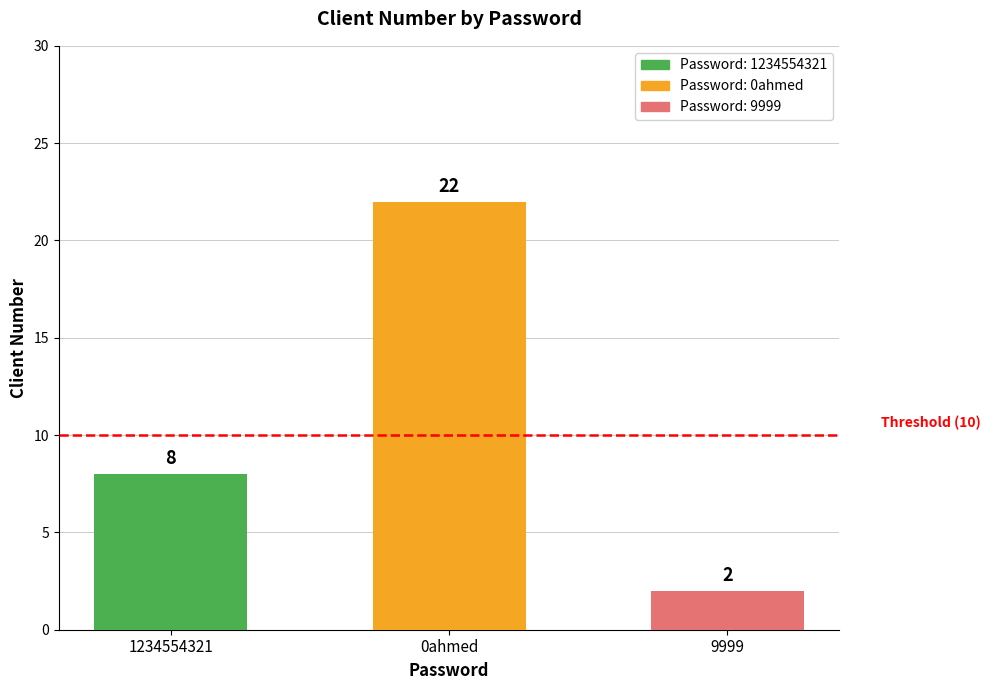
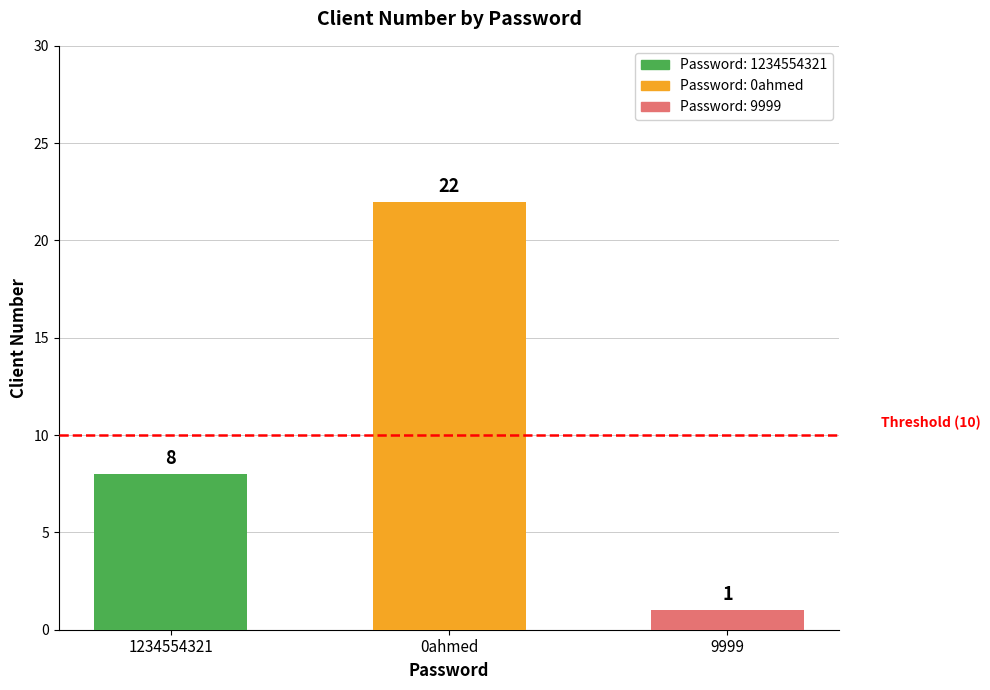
9999: 2 -> 1
